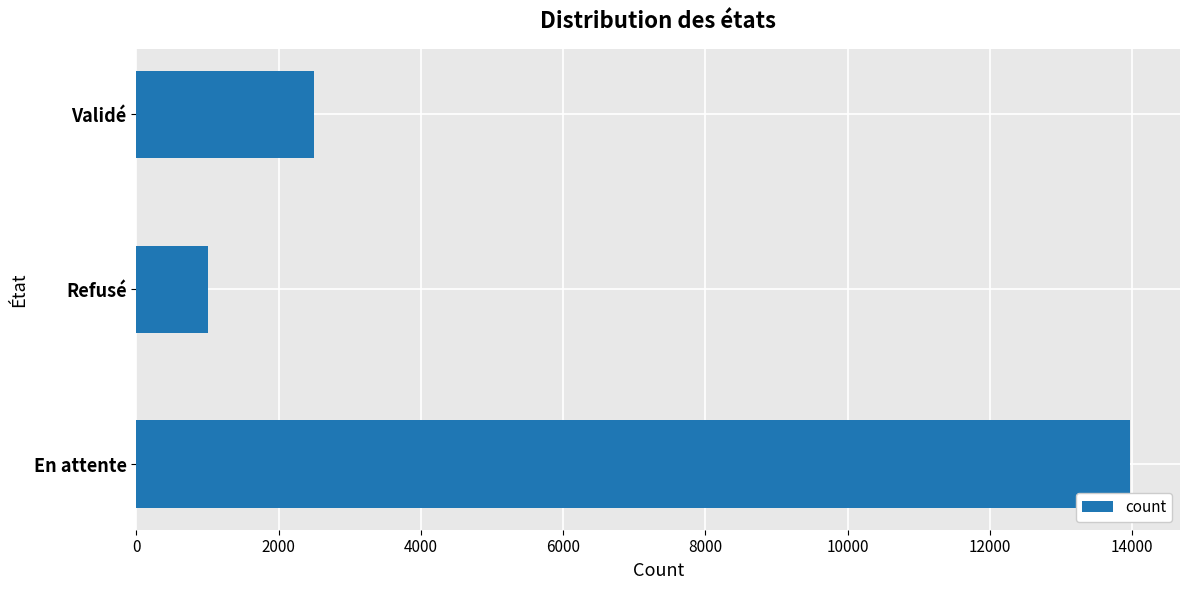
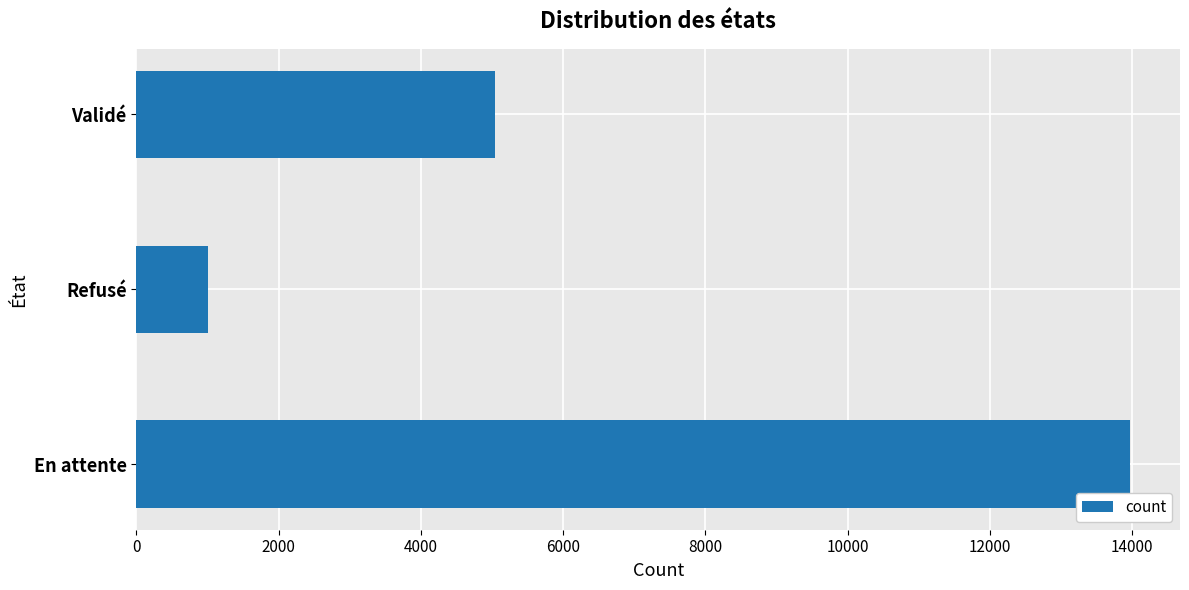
Validé: 2500 -> 5000
